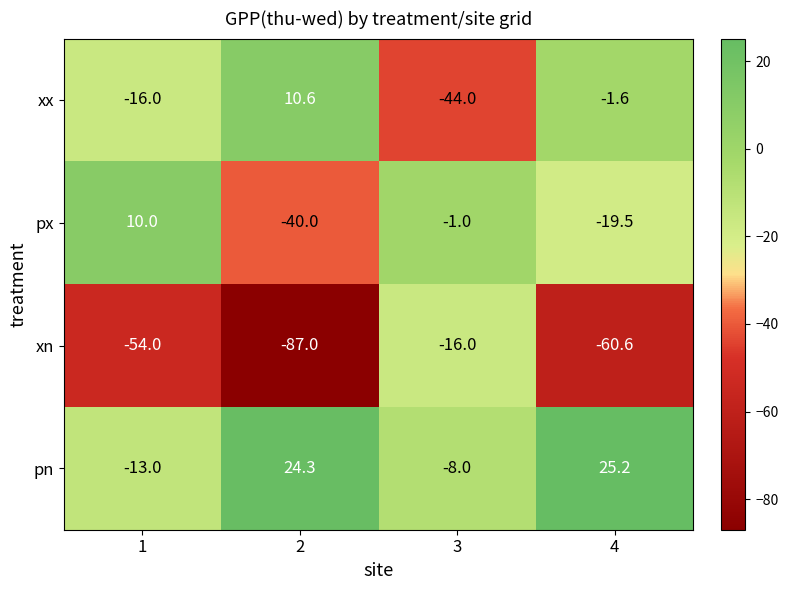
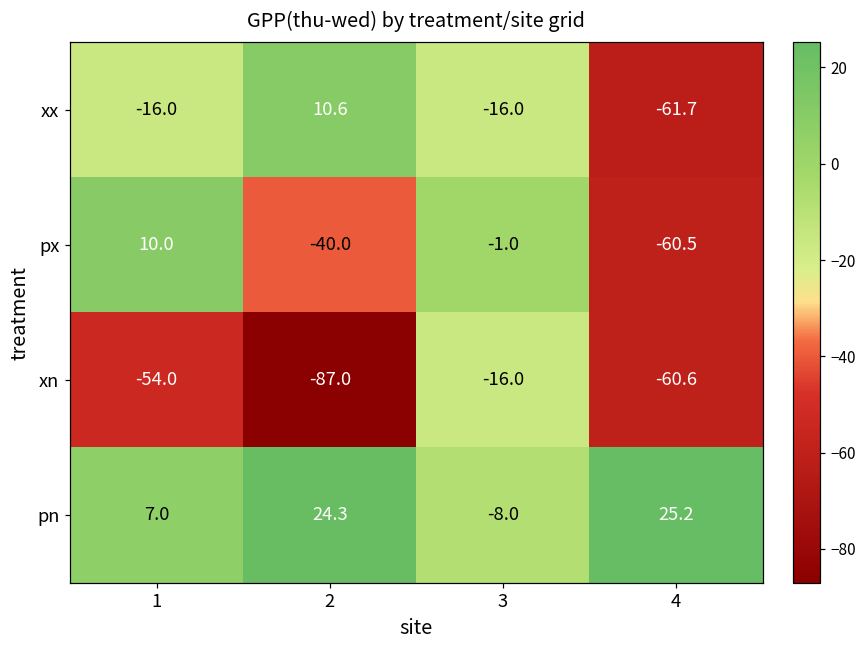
xx, 3: -44.0 -> -16.0
xx, 4: -1.6 -> -61.7
px, 4: -19.5 -> -60.5
pn, 1: -13.0 -> 7.0
